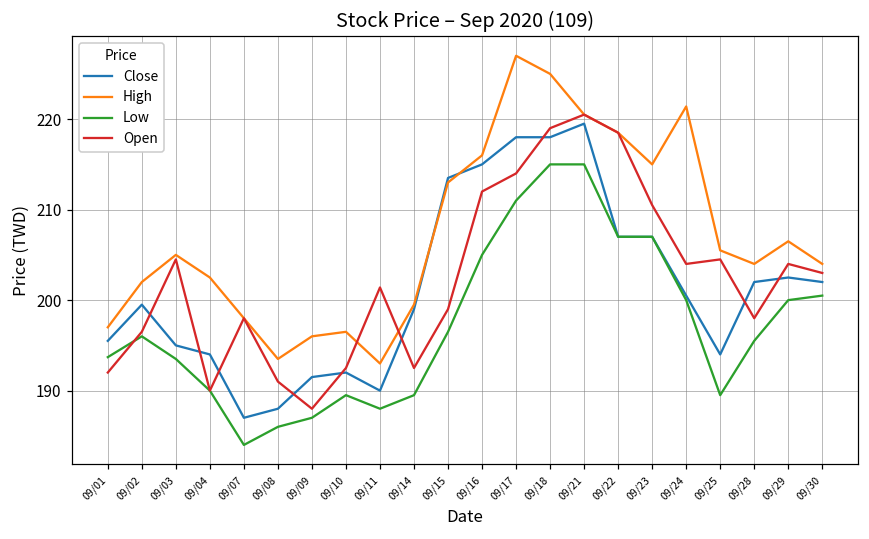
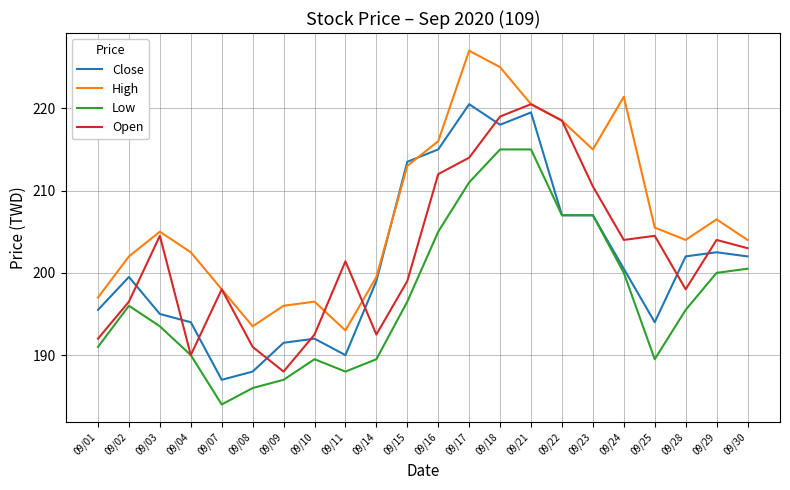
Low, 09/01: 194 -> 191
Close, 09/17: 218 -> 221
